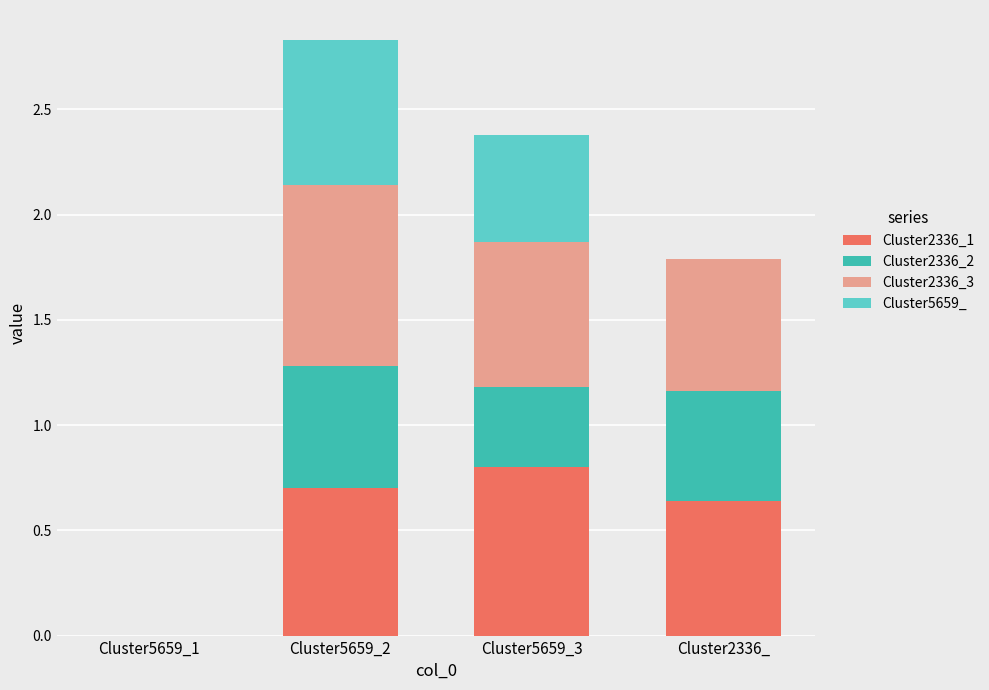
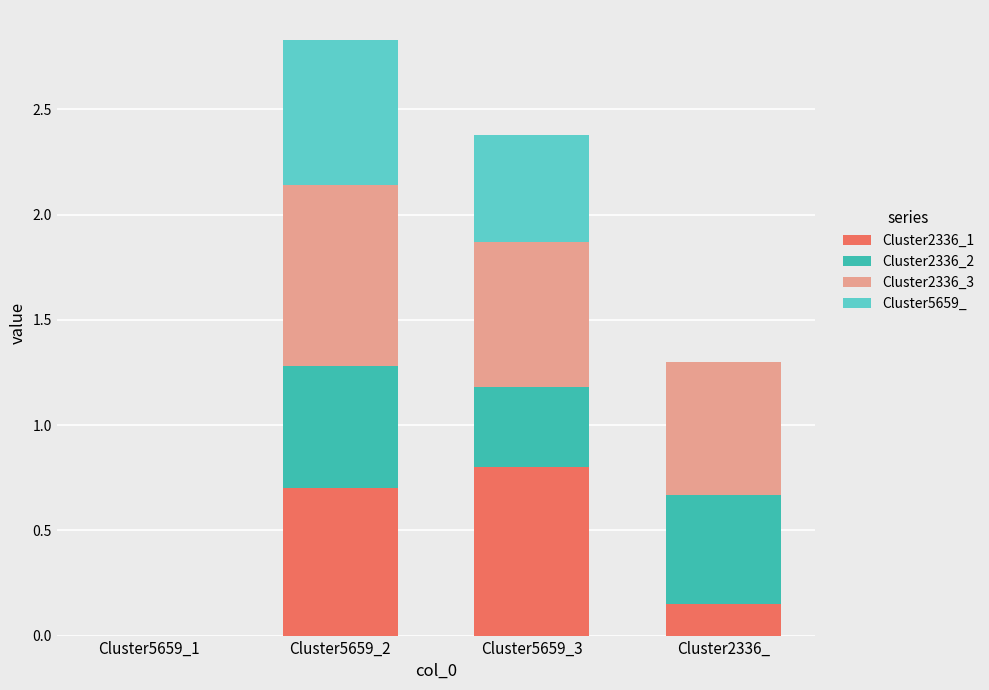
Cluster2336_1, Cluster2336_: 0.64 -> 0.15
